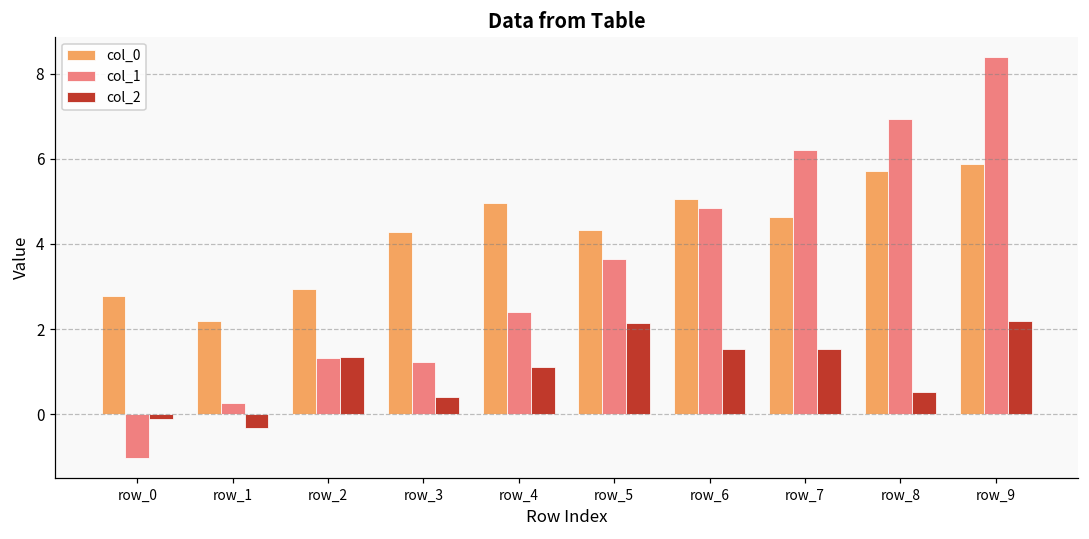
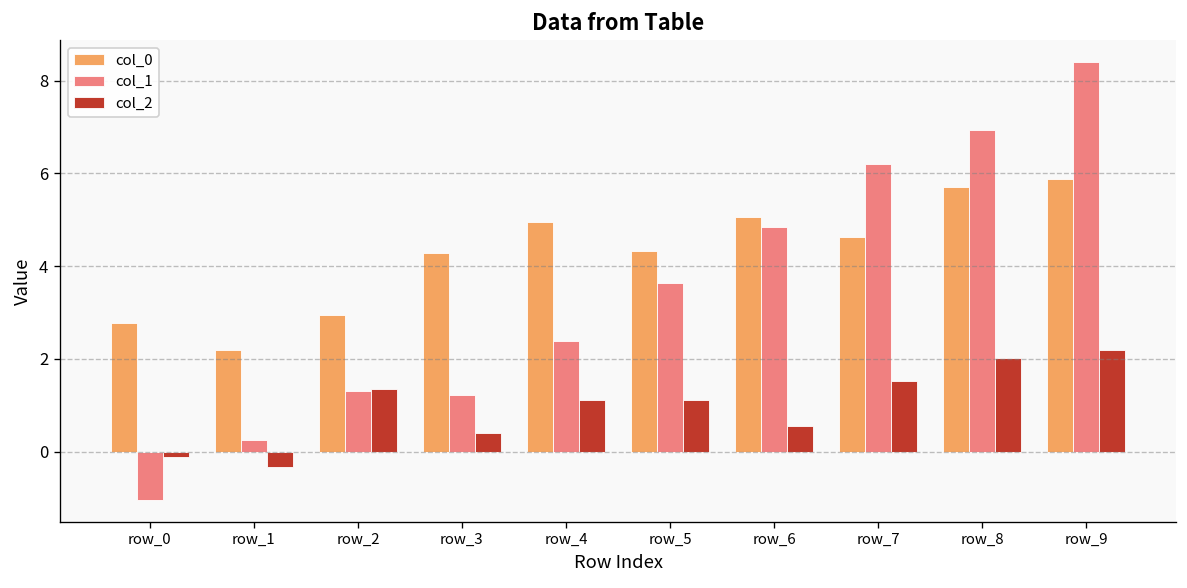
col_2, row_5: 2.1 -> 1.1
col_2, row_6: 1.5 -> 0.5
col_2, row_8: 0.5 -> 2.0
